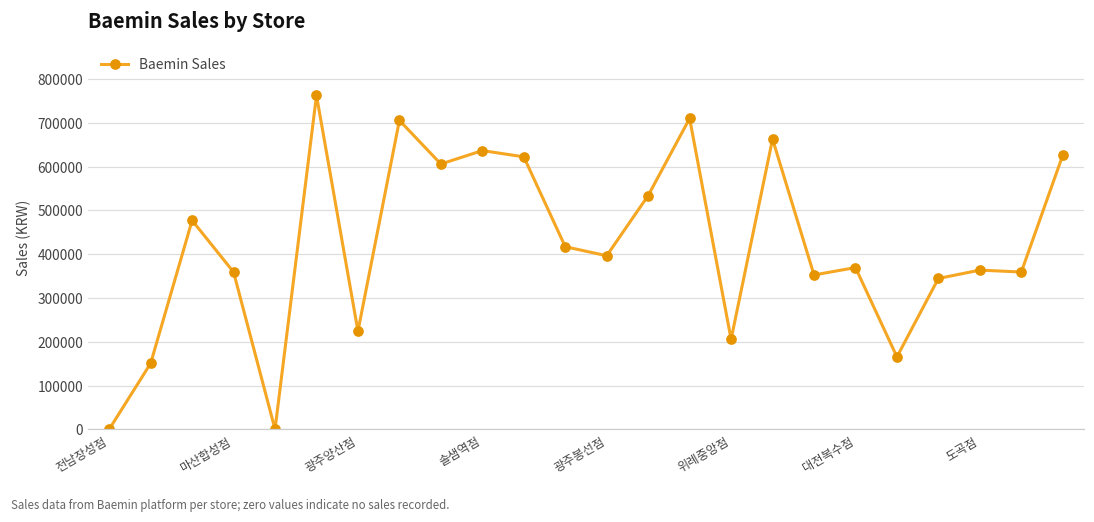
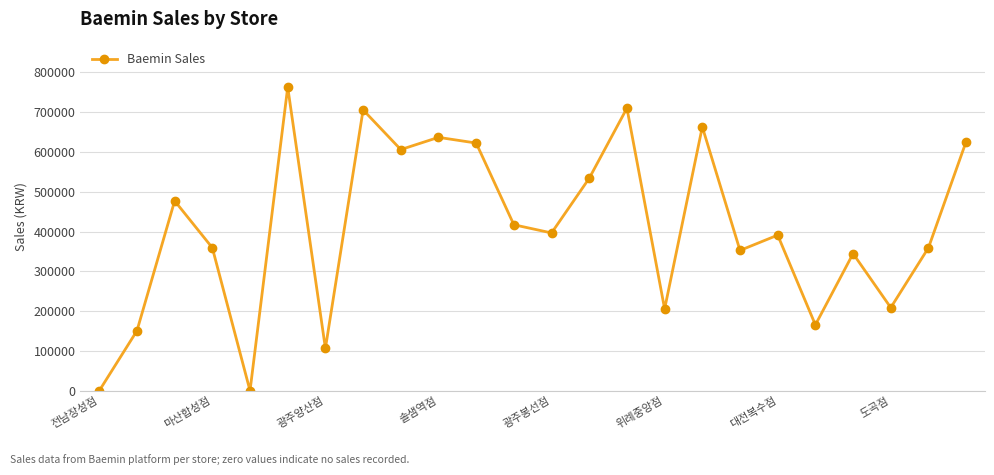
광주양산점: 220000 -> 110000
대전복수점: 370000 -> 390000
도곡점: 360000 -> 210000
